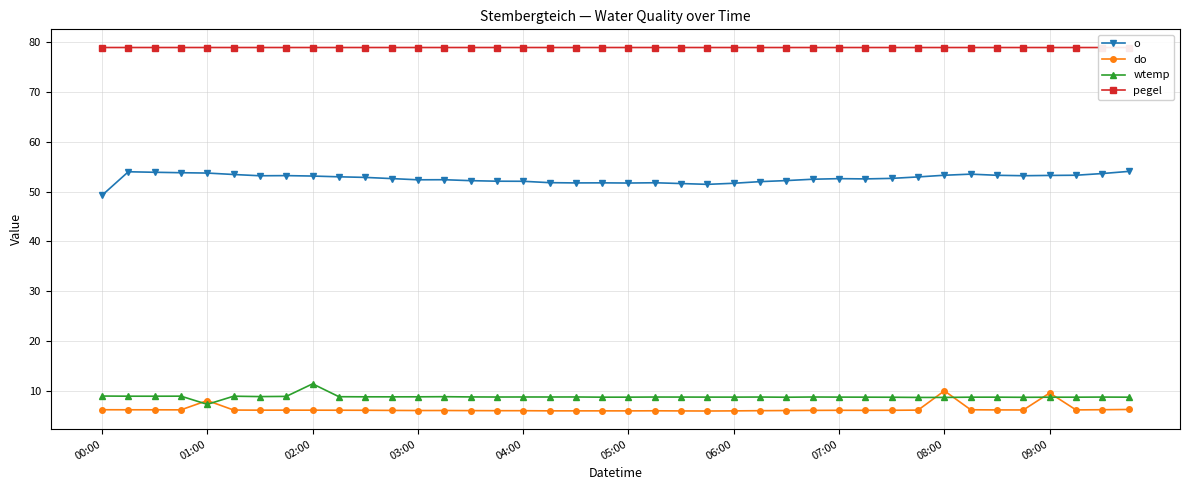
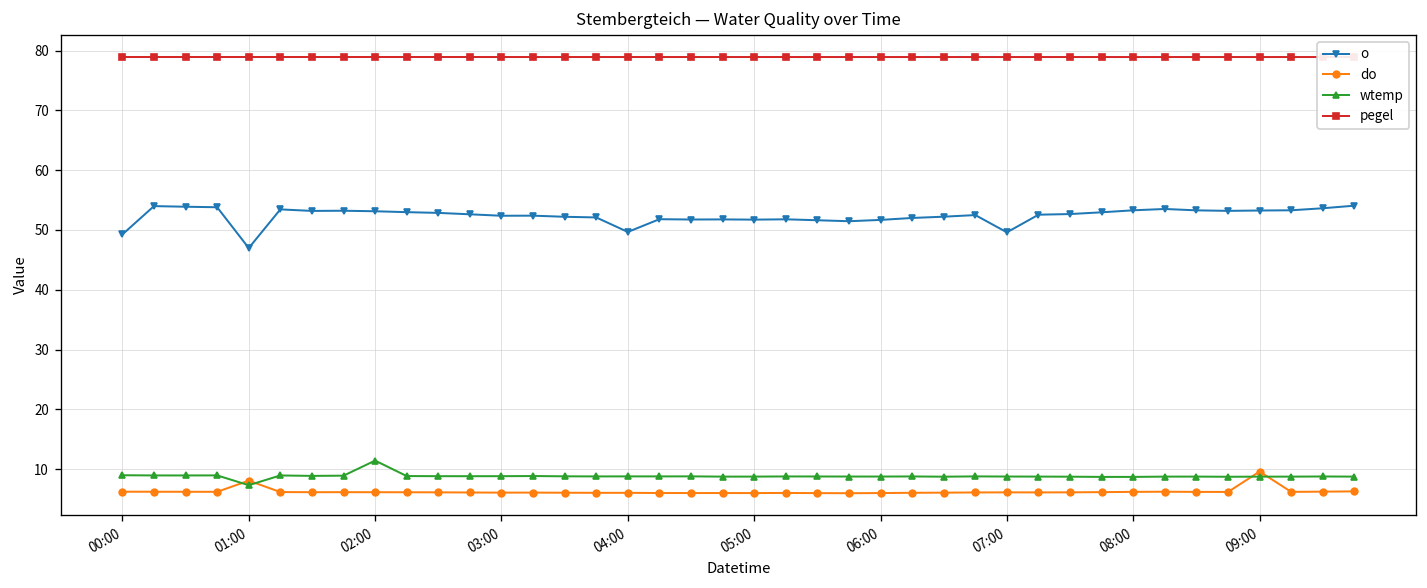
o, 01:00: 54 -> 47
o, 04:00: 52 -> 50
o, 07:00: 53 -> 50
do, 08:00: 10 -> 6
